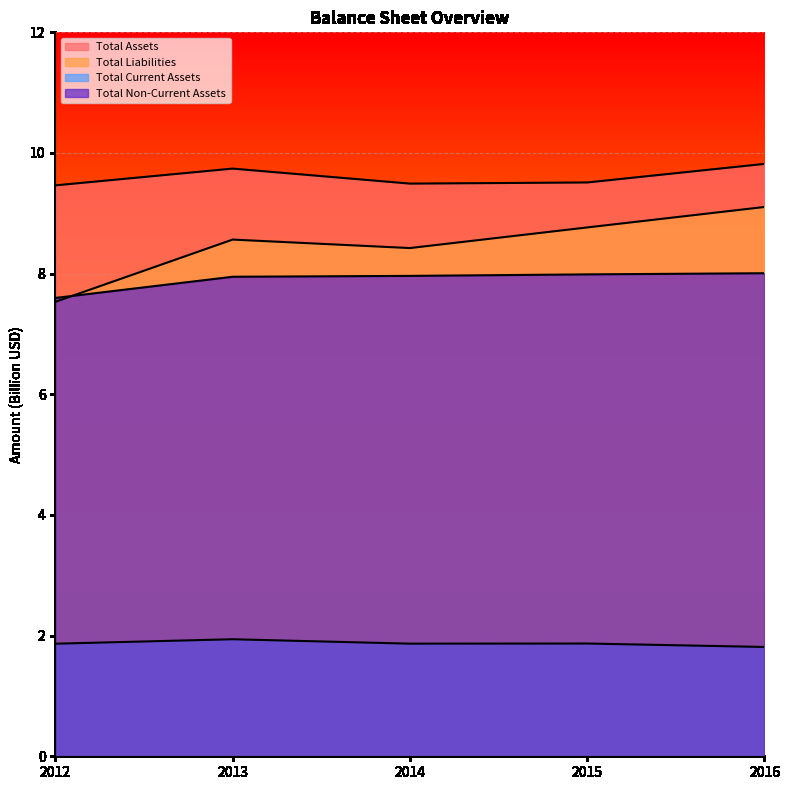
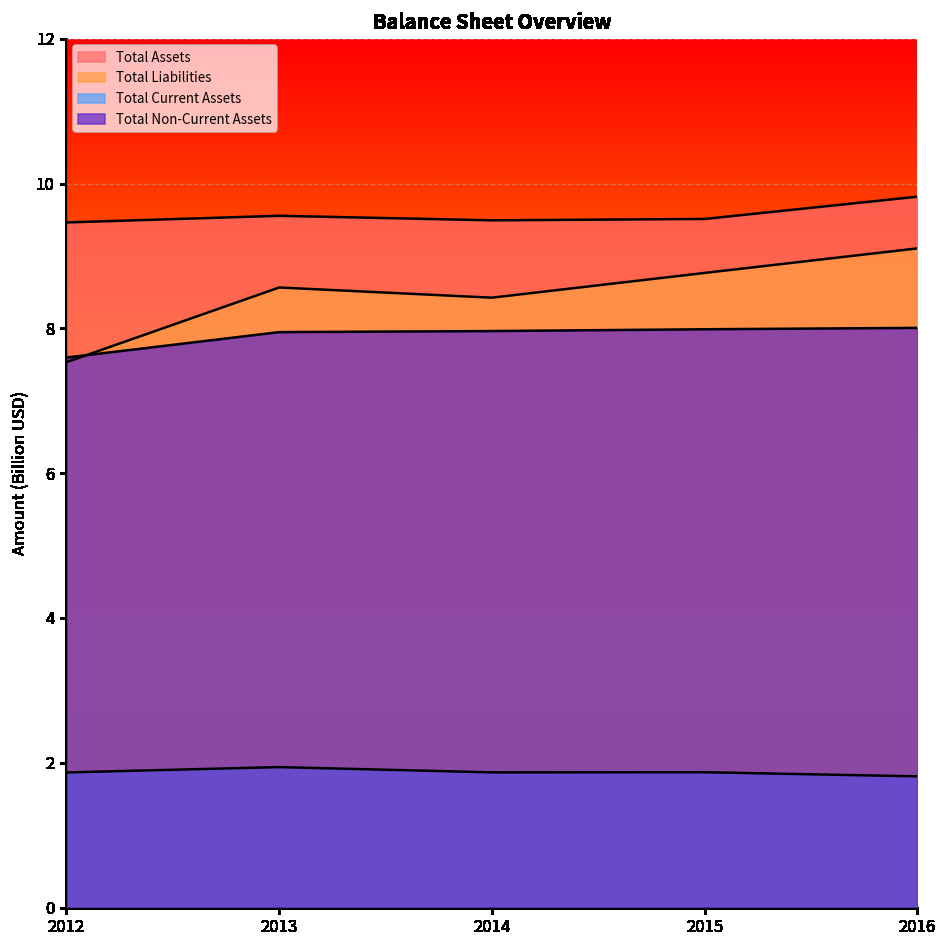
Total Assets, 2013: 9.7 -> 9.6
